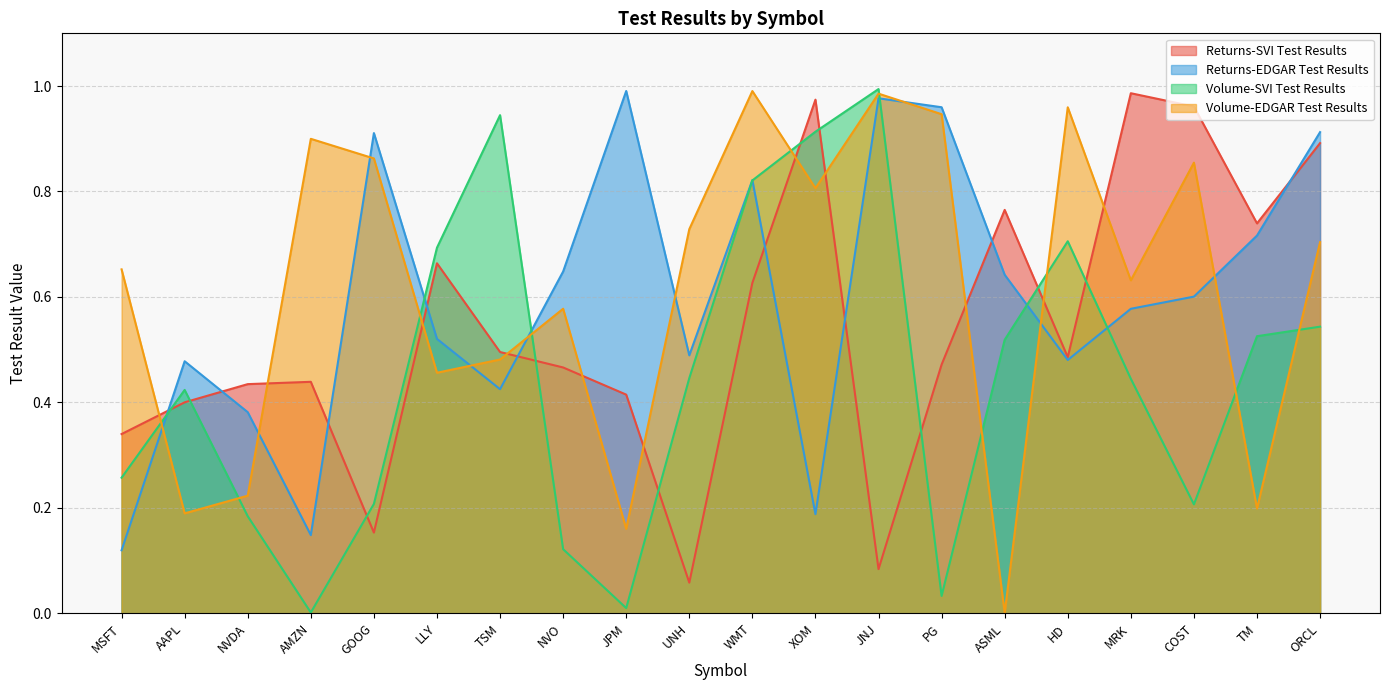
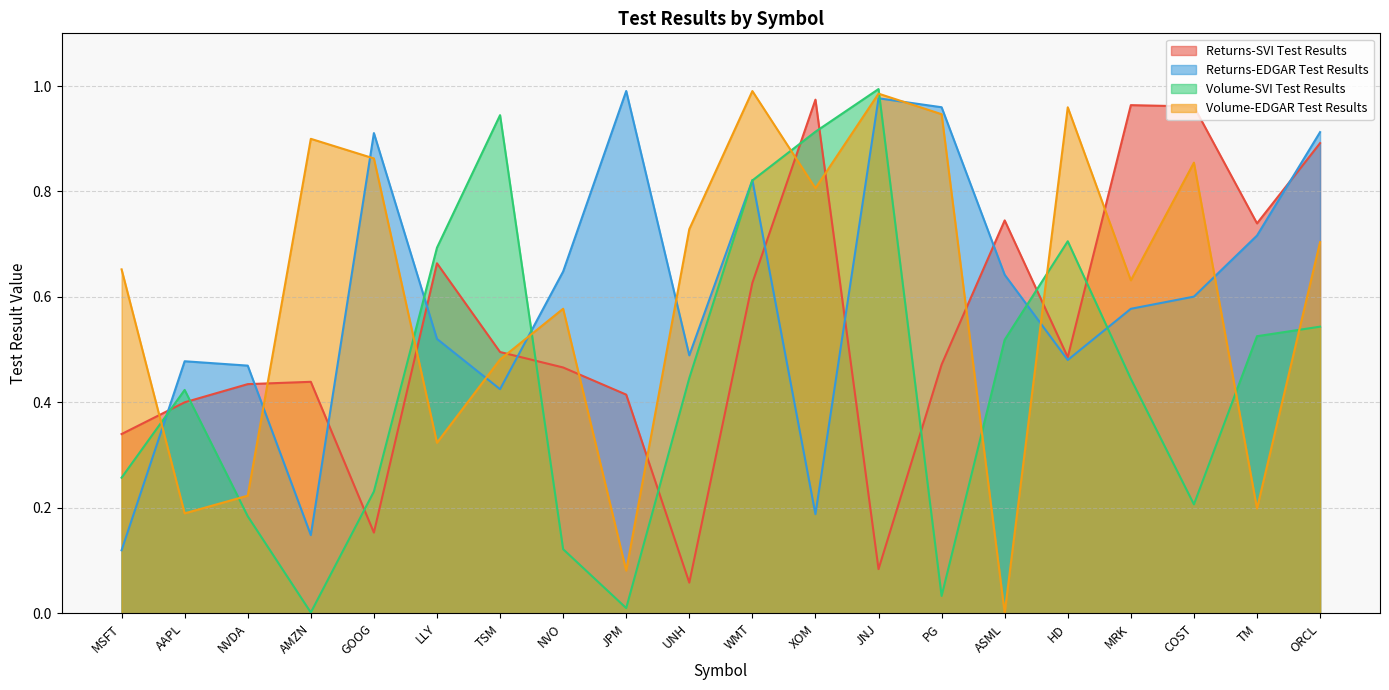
Returns-EDGAR Test Results, NVDA: 0.38 -> 0.47
Volume-SVI Test Results, GOOG: 0.21 -> 0.23
Volume-EDGAR Test Results, LLY: 0.46 -> 0.32
Volume-EDGAR Test Results, JPM: 0.16 -> 0.08
Returns-SVI Test Results, ASML: 0.77 -> 0.75
Returns-SVI Test Results, MRK: 0.99 -> 0.96
